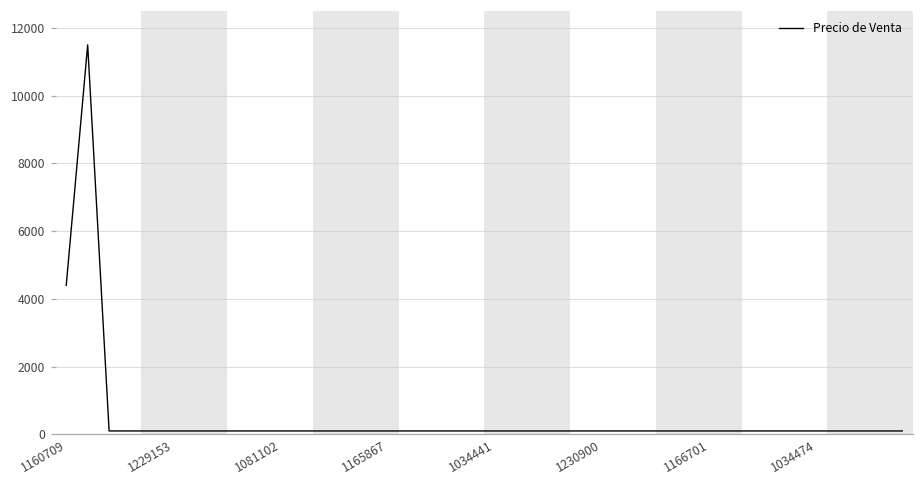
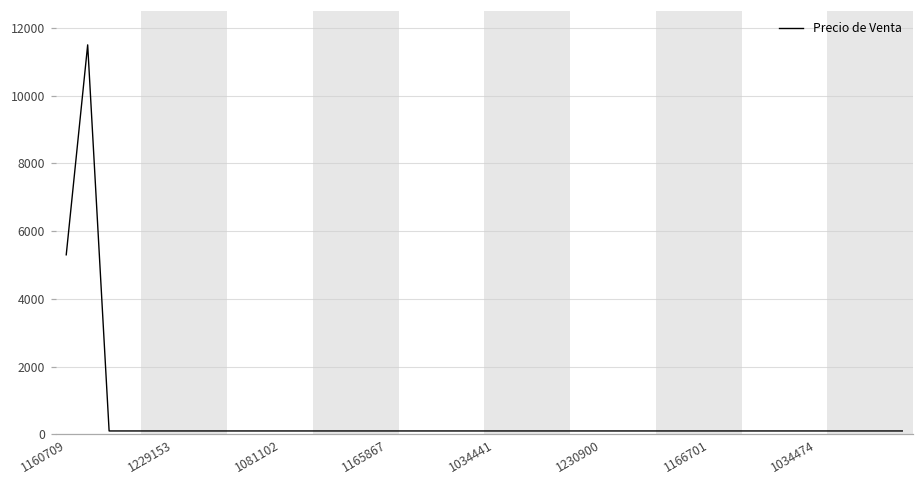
1160709: 4400 -> 5300
